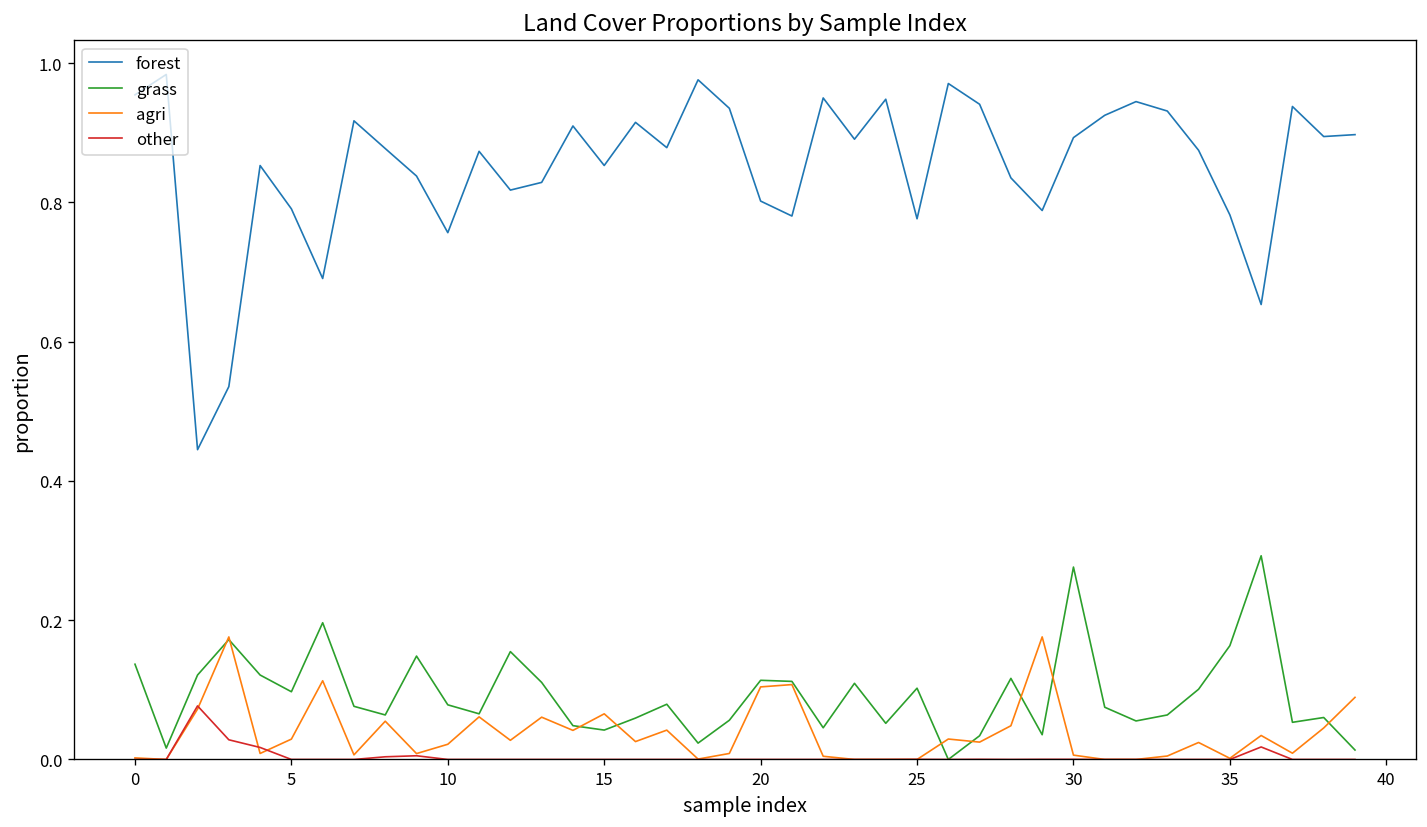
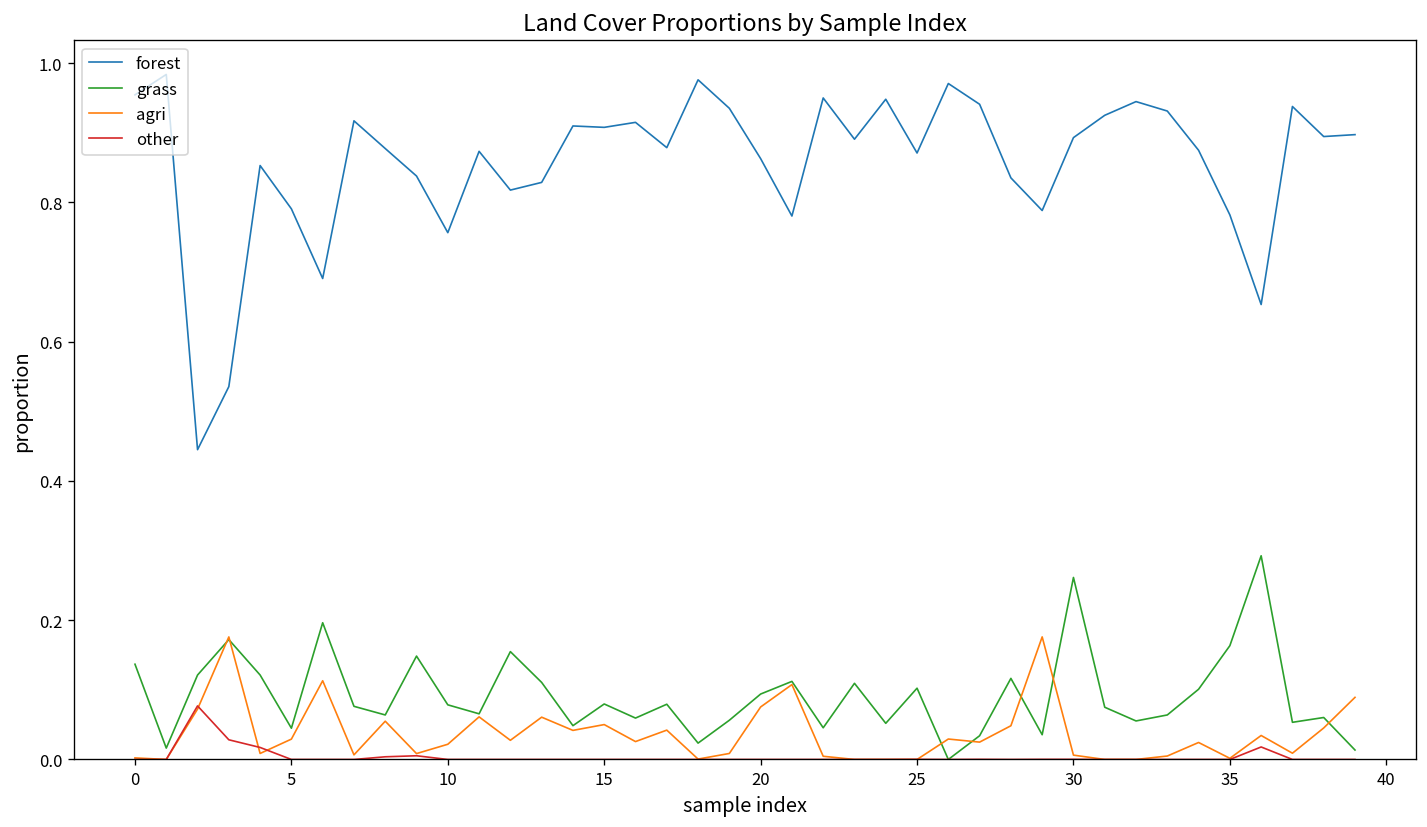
grass, 5: 0.10 -> 0.04
forest, 15: 0.85 -> 0.91
grass, 15: 0.04 -> 0.08
agri, 15: 0.07 -> 0.05
forest, 20: 0.80 -> 0.86
grass, 20: 0.11 -> 0.09
agri, 20: 0.10 -> 0.08
forest, 25: 0.78 -> 0.87
grass, 30: 0.28 -> 0.26
